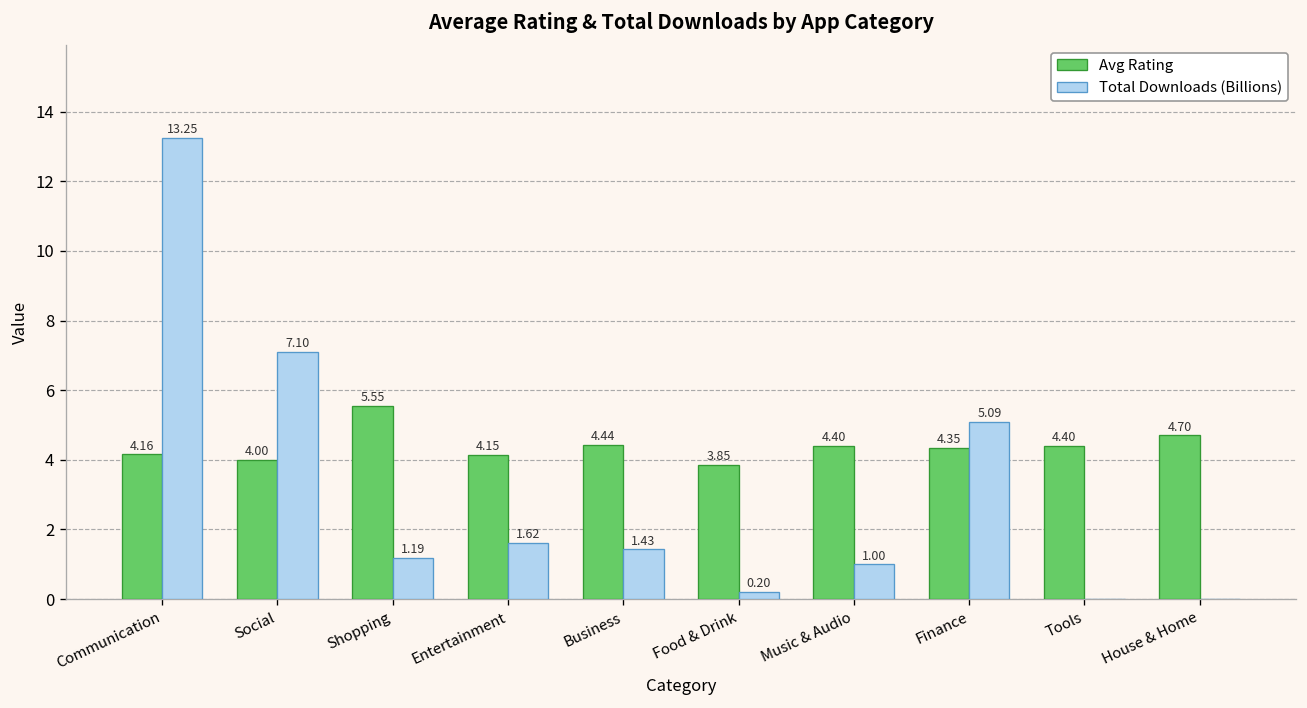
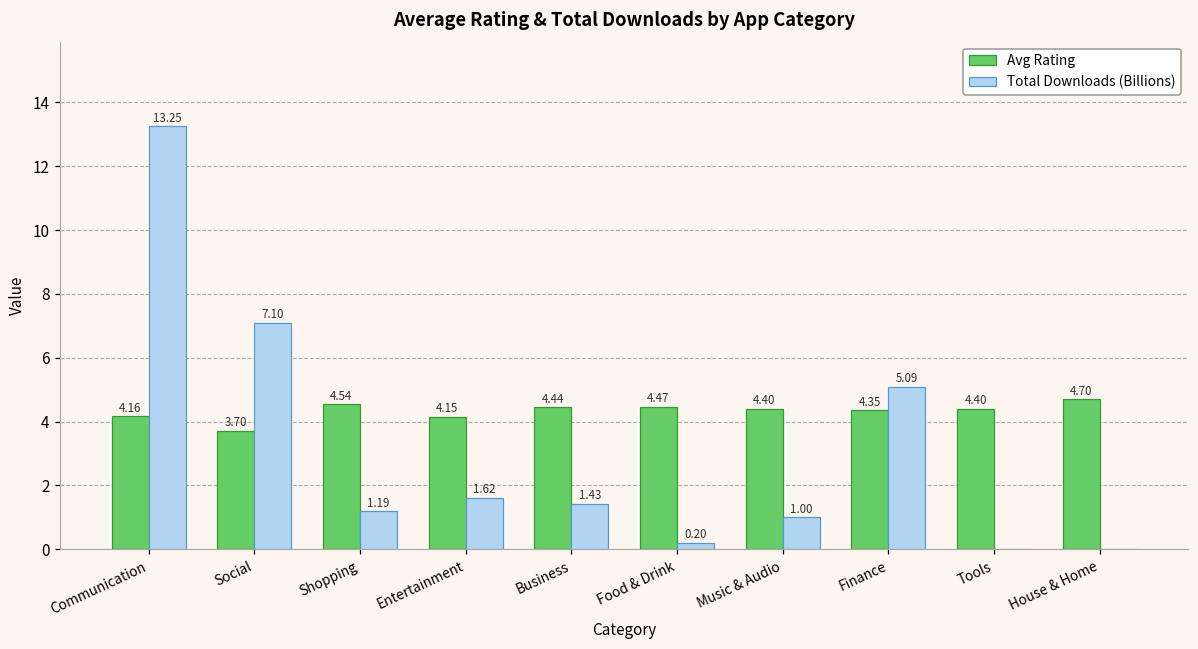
Avg Rating, Social: 4.00 -> 3.70
Avg Rating, Shopping: 5.55 -> 4.54
Avg Rating, Food & Drink: 3.85 -> 4.47
